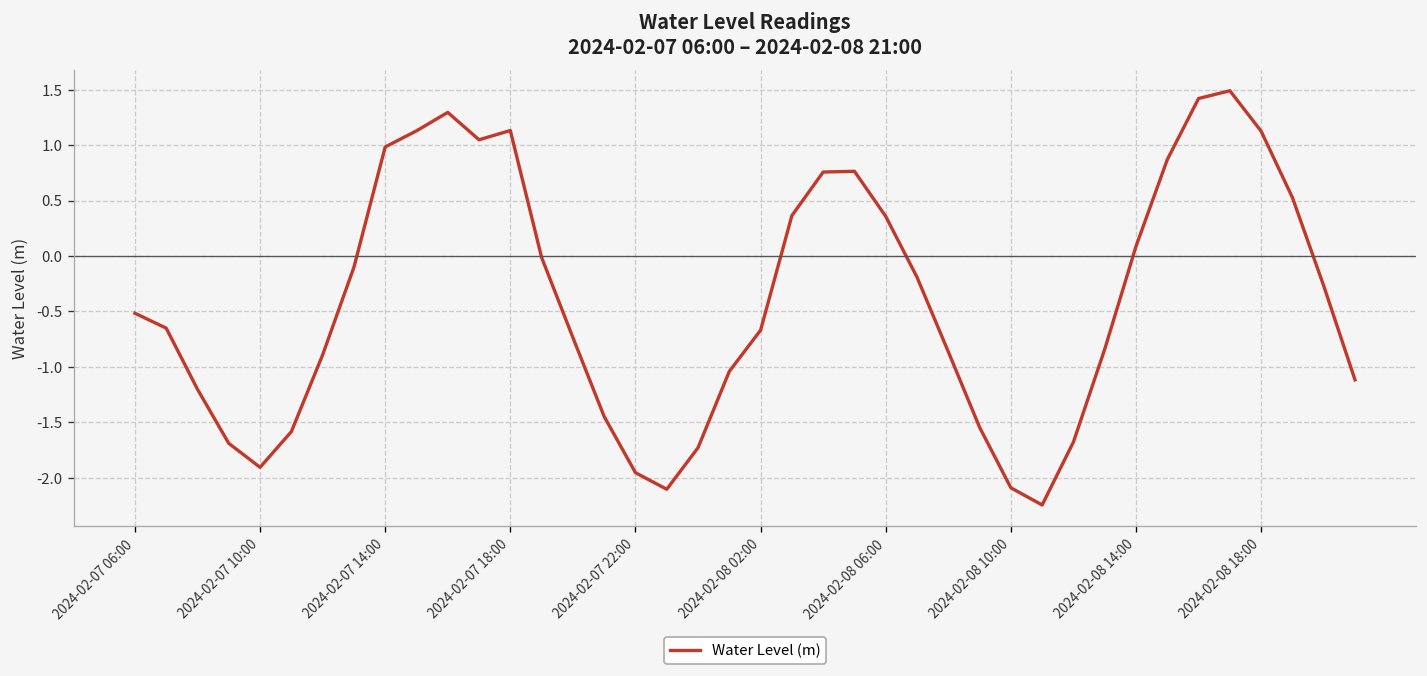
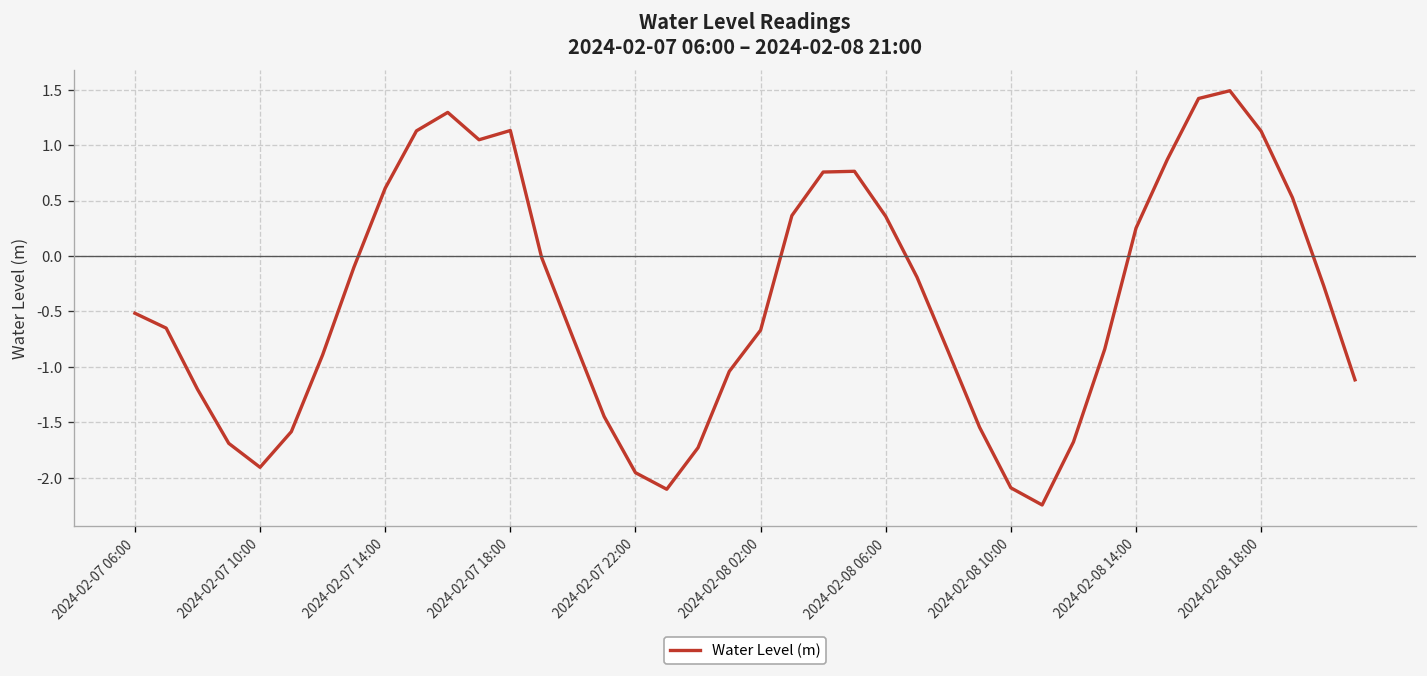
2024-02-07 14:00: 1.0 -> 0.6
2024-02-08 14:00: 0.1 -> 0.3
